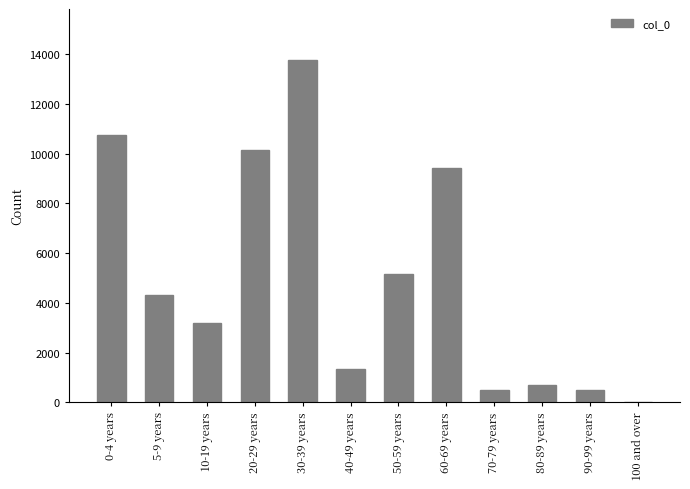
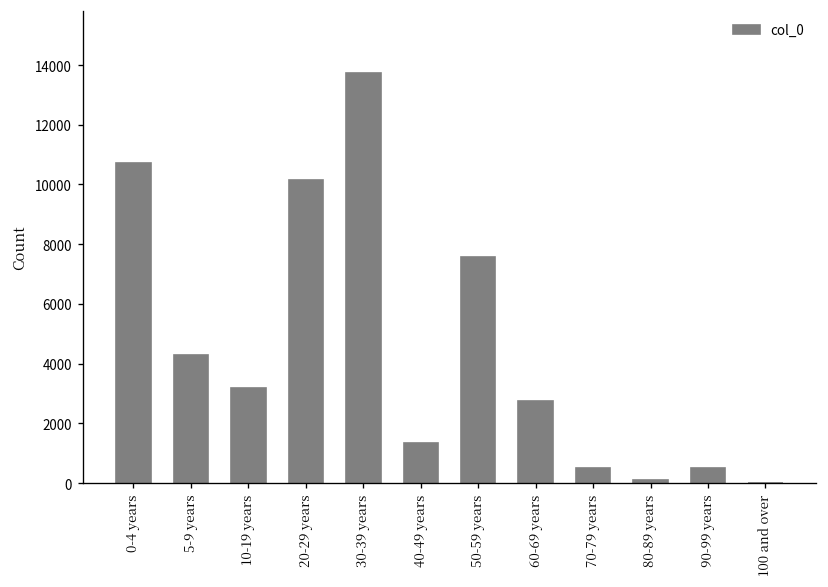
50-59 years: 5200 -> 7600
60-69 years: 9400 -> 2700
80-89 years: 700 -> 100
